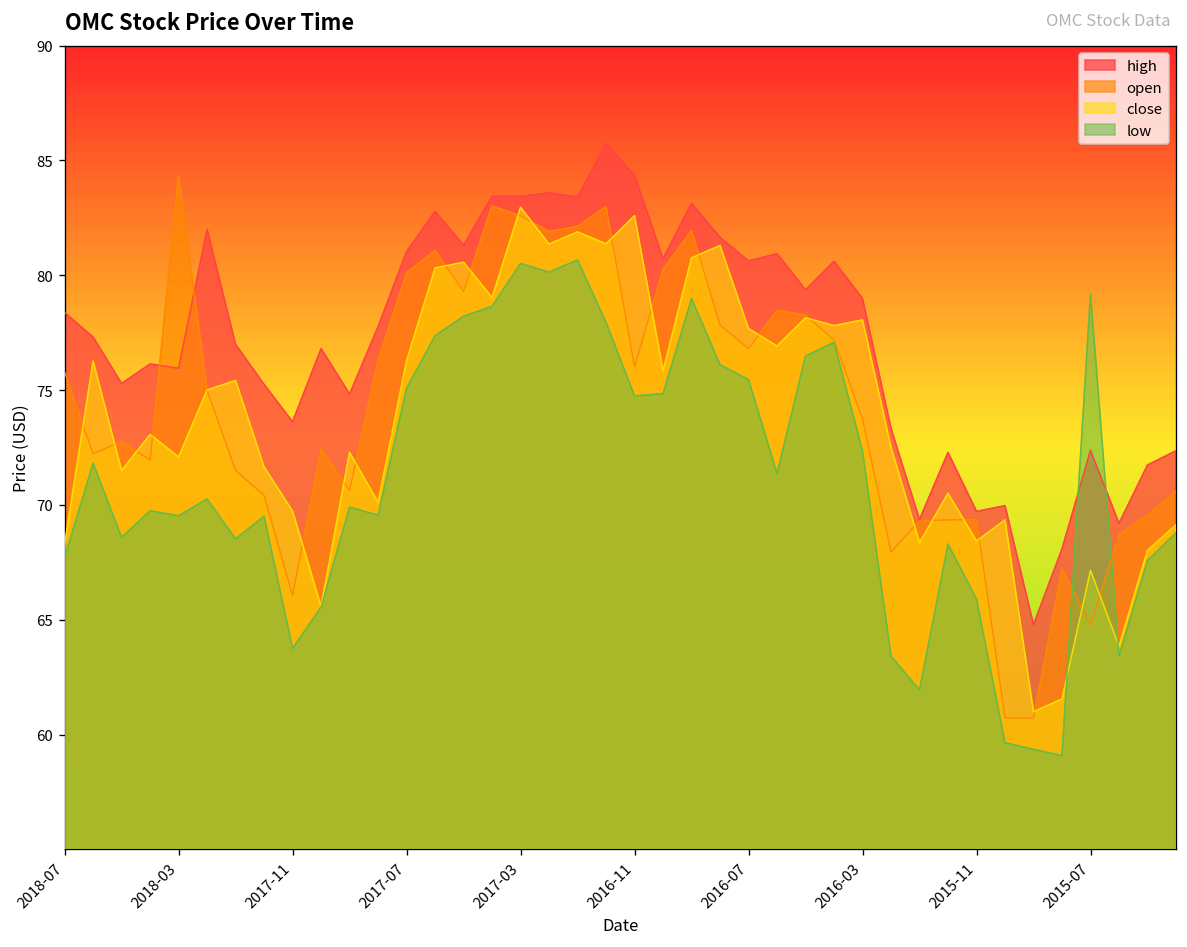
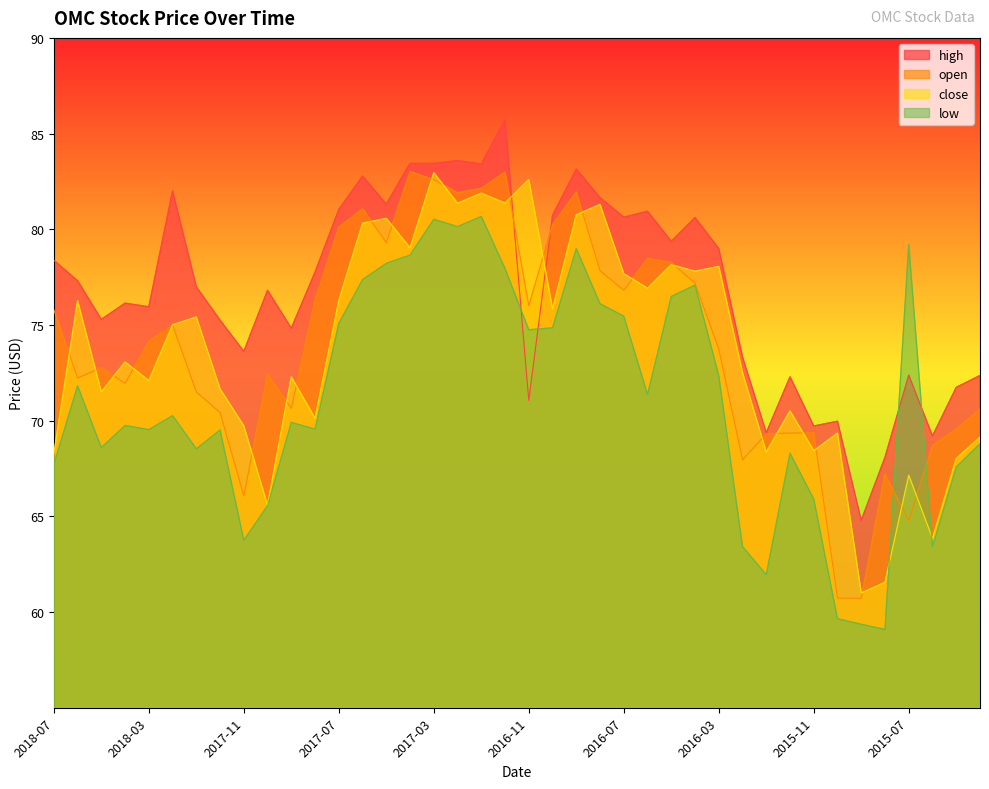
open, 2018-03: 84.4 -> 74.2
high, 2016-11: 84.4 -> 71.1
